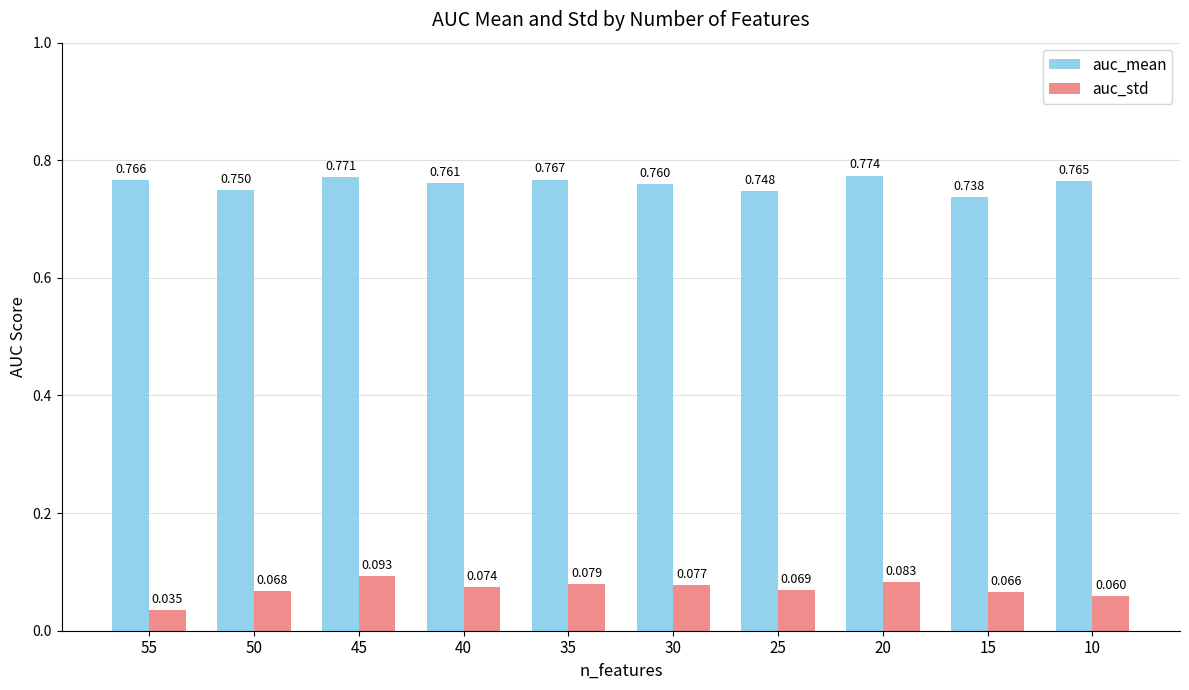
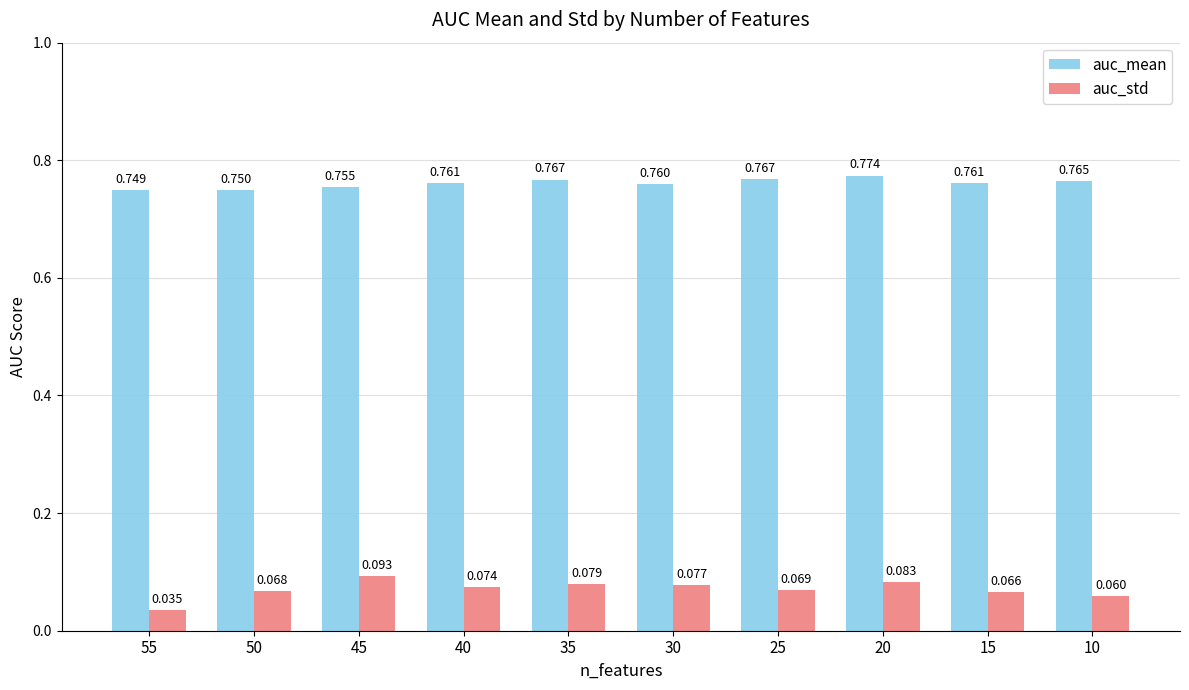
auc_mean, 55: 0.766 -> 0.749
auc_mean, 45: 0.771 -> 0.755
auc_mean, 25: 0.748 -> 0.767
auc_mean, 15: 0.738 -> 0.761
